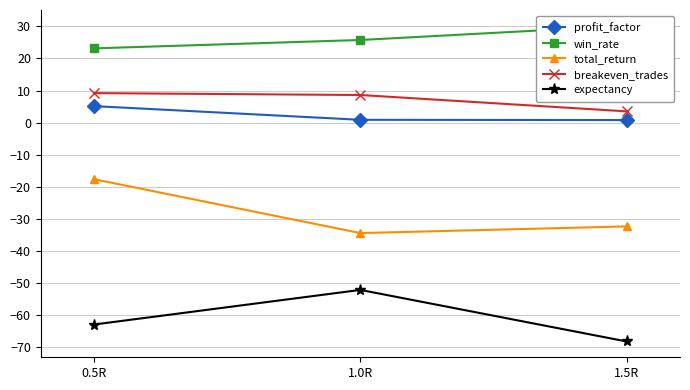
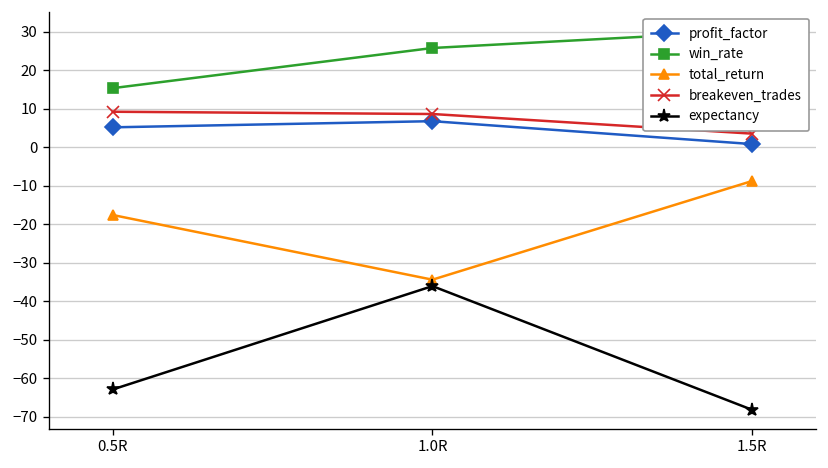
win_rate, 0.5R: 23 -> 15
profit_factor, 1.0R: 1 -> 7
expectancy, 1.0R: -52 -> -36
total_return, 1.5R: -32 -> -9
